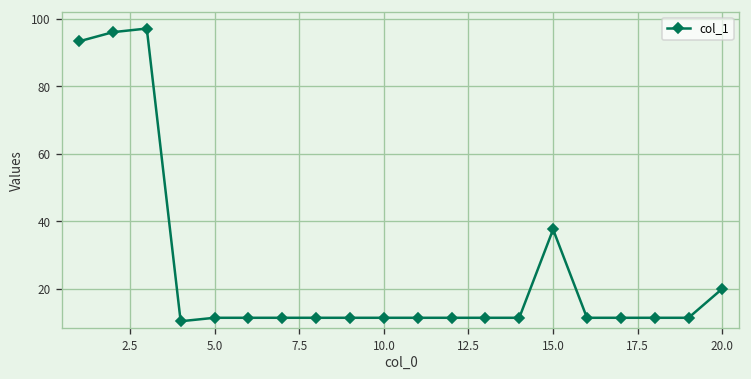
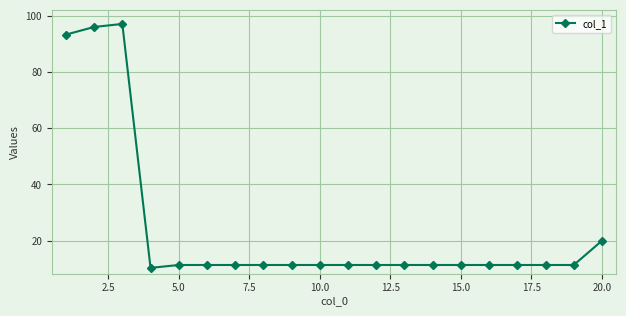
15.0: 38 -> 11
